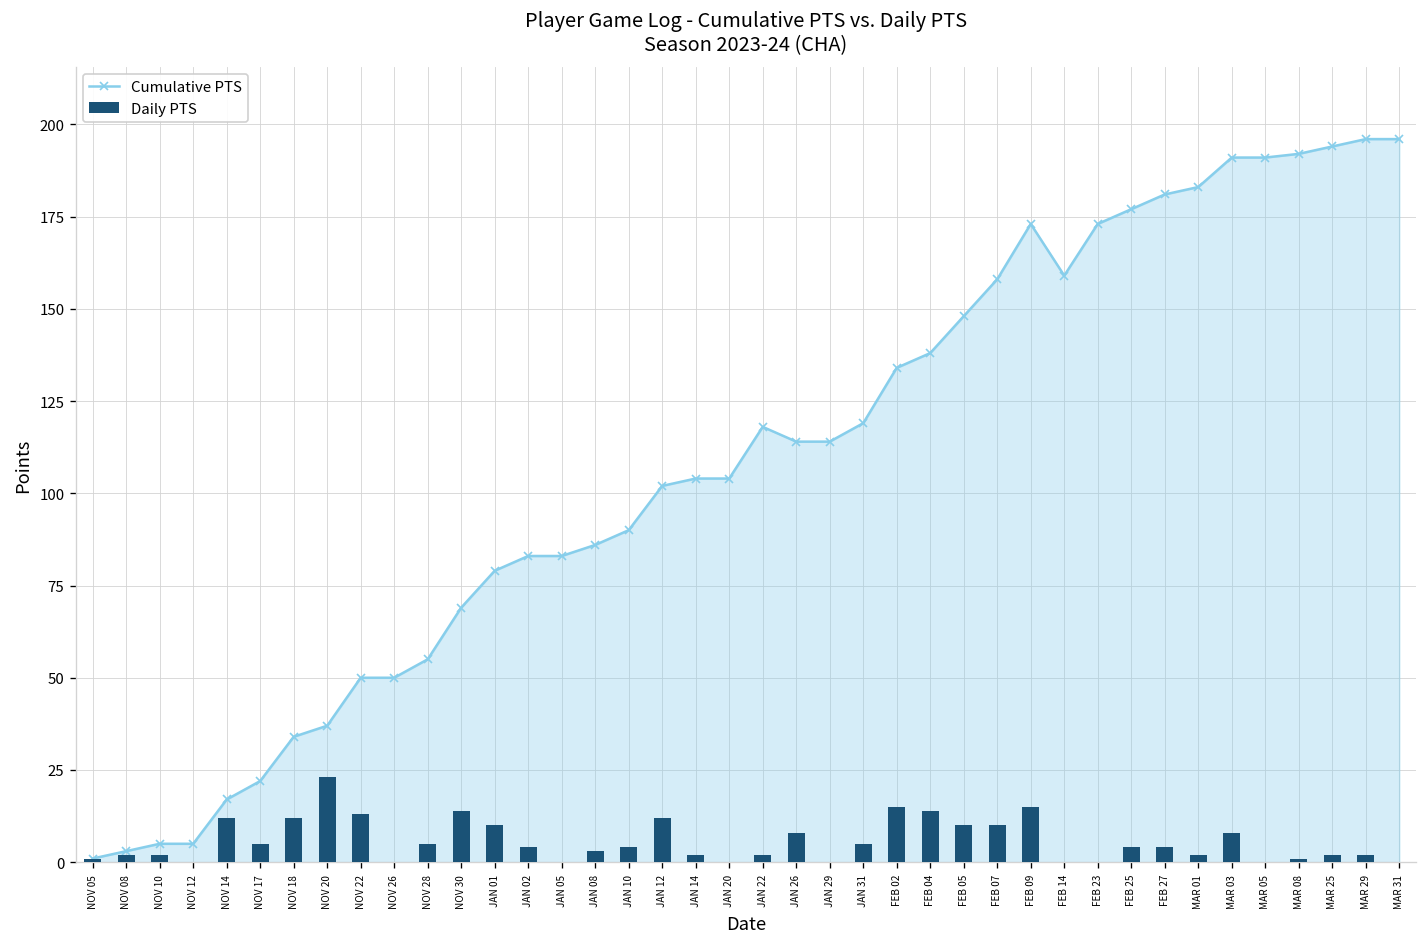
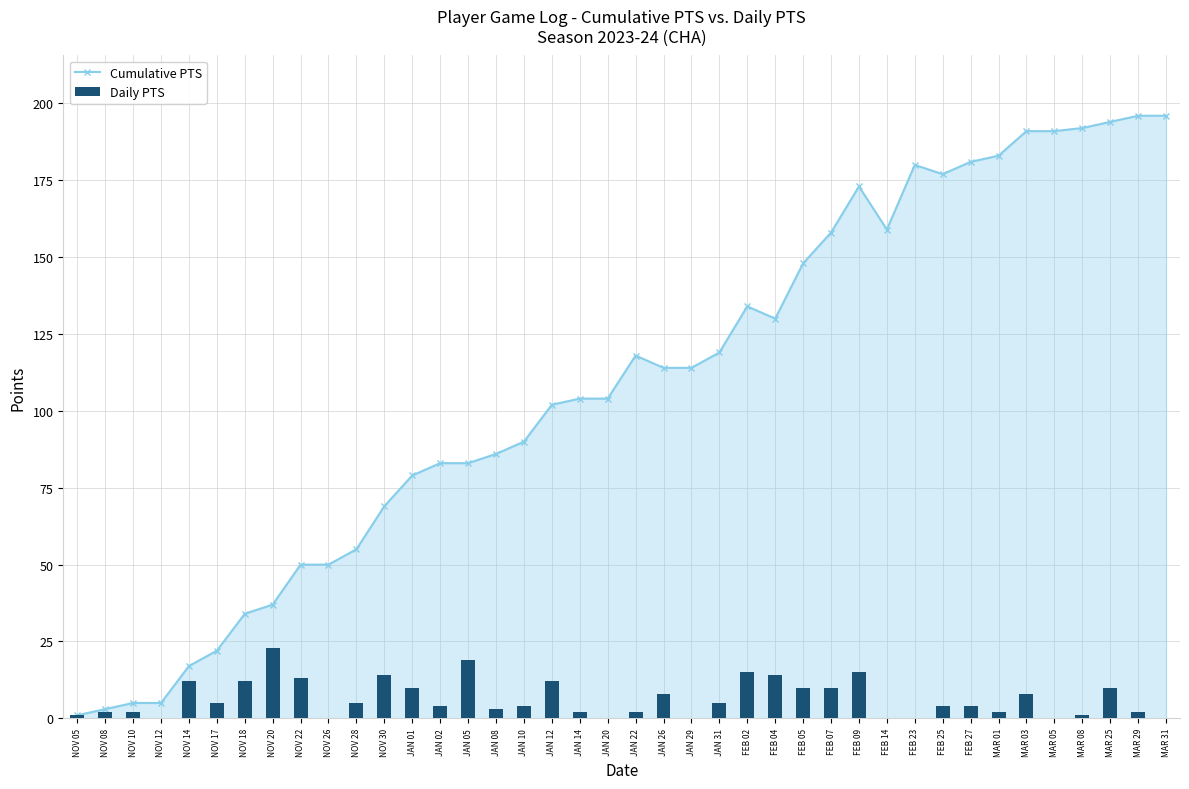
Daily PTS, JAN 05: 0 -> 19
Cumulative PTS, FEB 04: 138 -> 130
Cumulative PTS, FEB 23: 173 -> 180
Daily PTS, MAR 25: 2 -> 10
